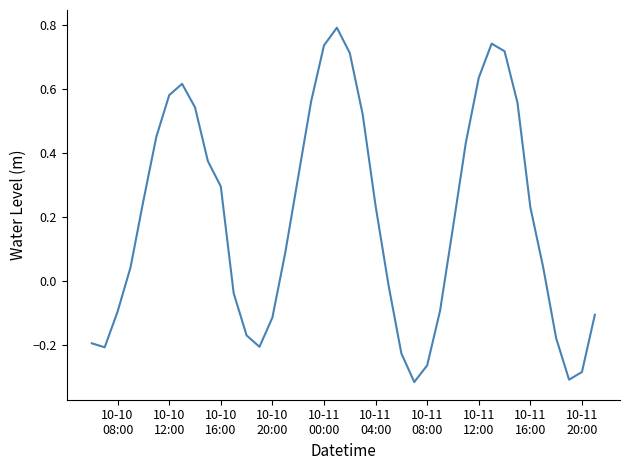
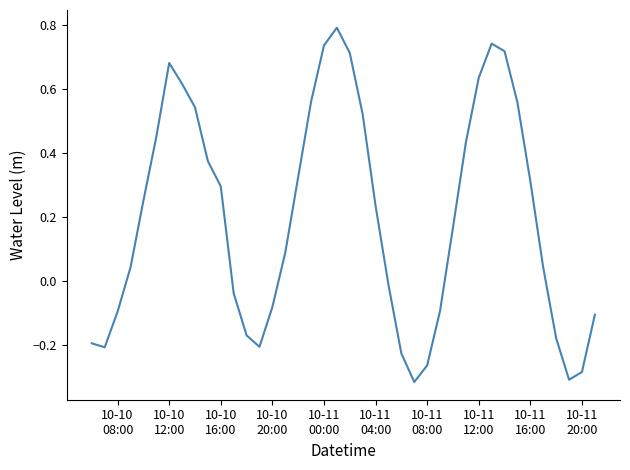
10-10 12:00: 0.58 -> 0.68
10-10 20:00: -0.11 -> -0.08
10-11 16:00: 0.23 -> 0.31
